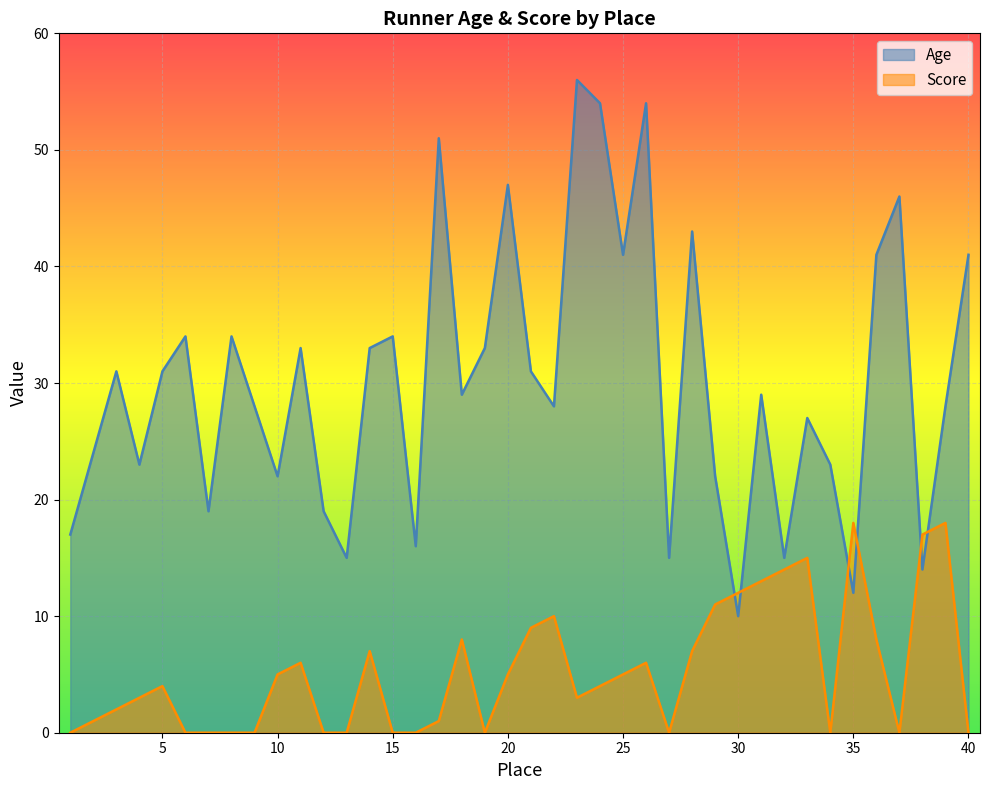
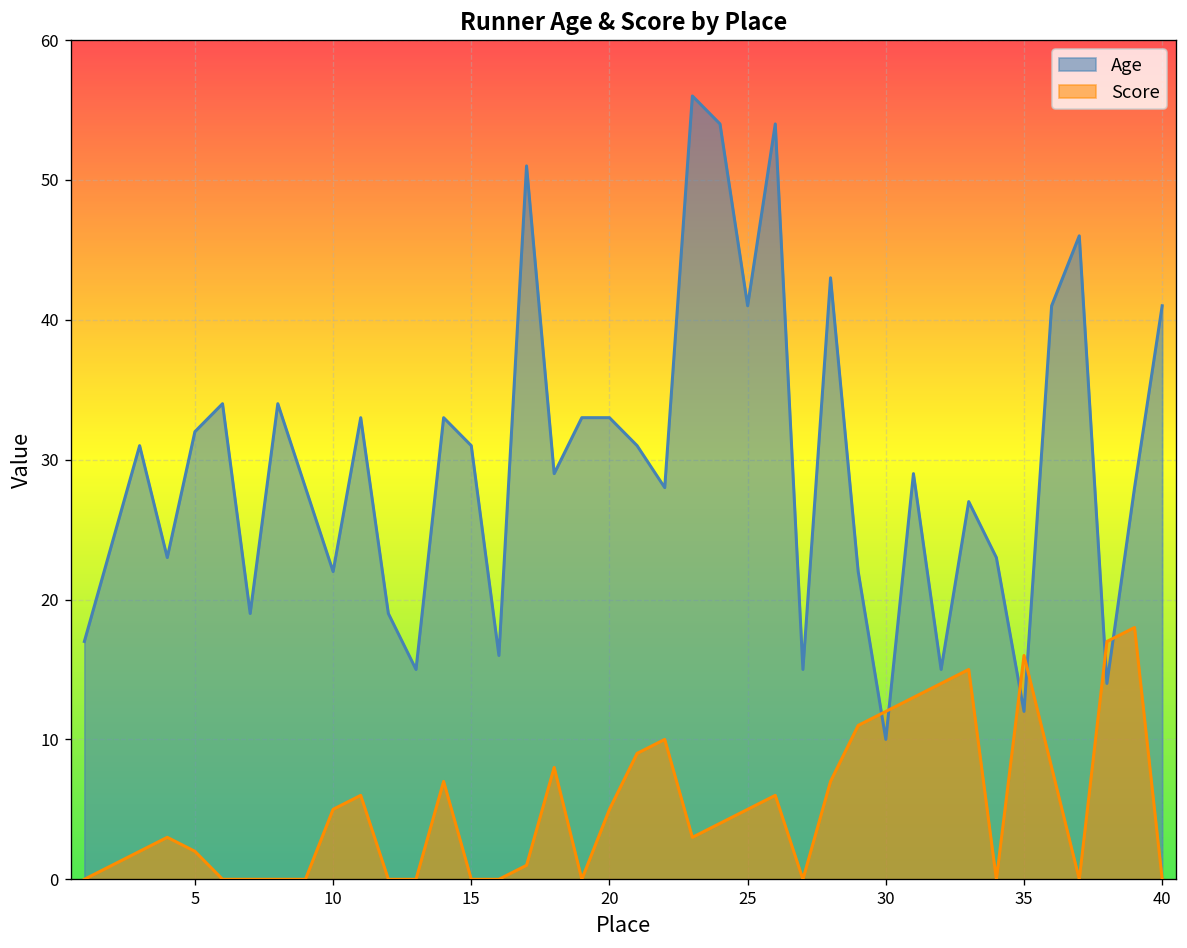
Age, 5: 31 -> 32
Score, 5: 4 -> 2
Age, 15: 34 -> 31
Age, 20: 47 -> 33
Score, 35: 18 -> 16
